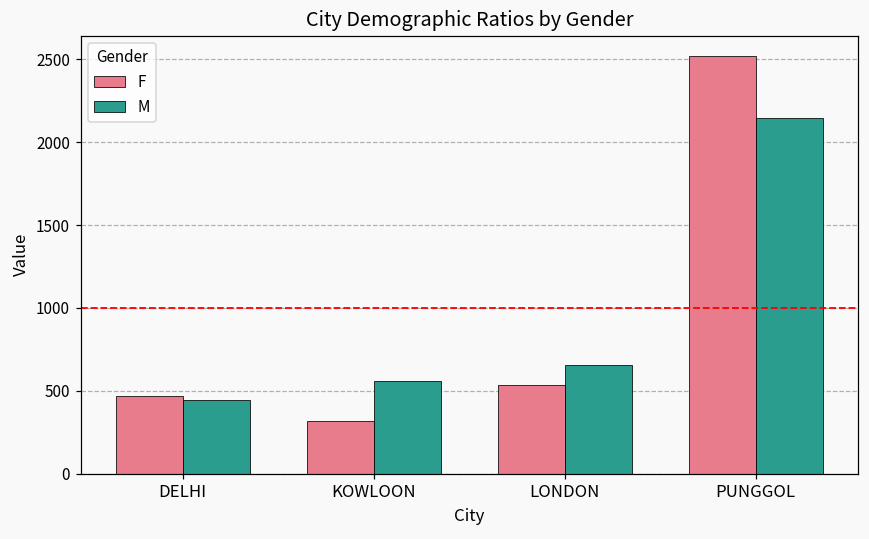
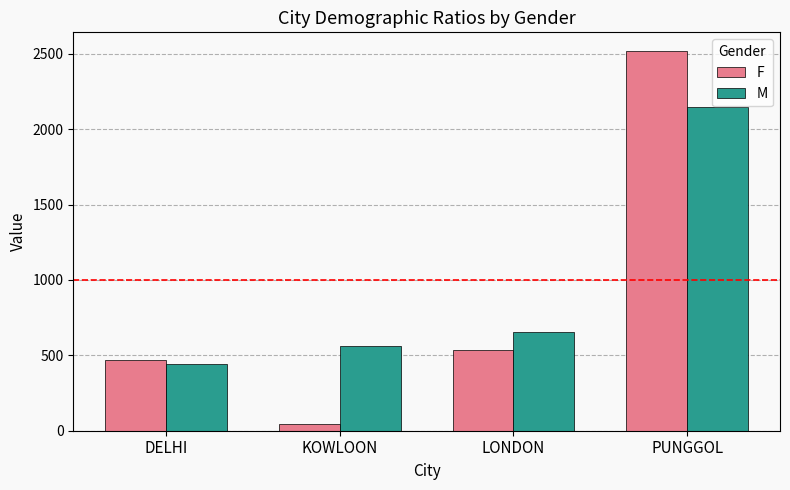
F, KOWLOON: 320 -> 50
